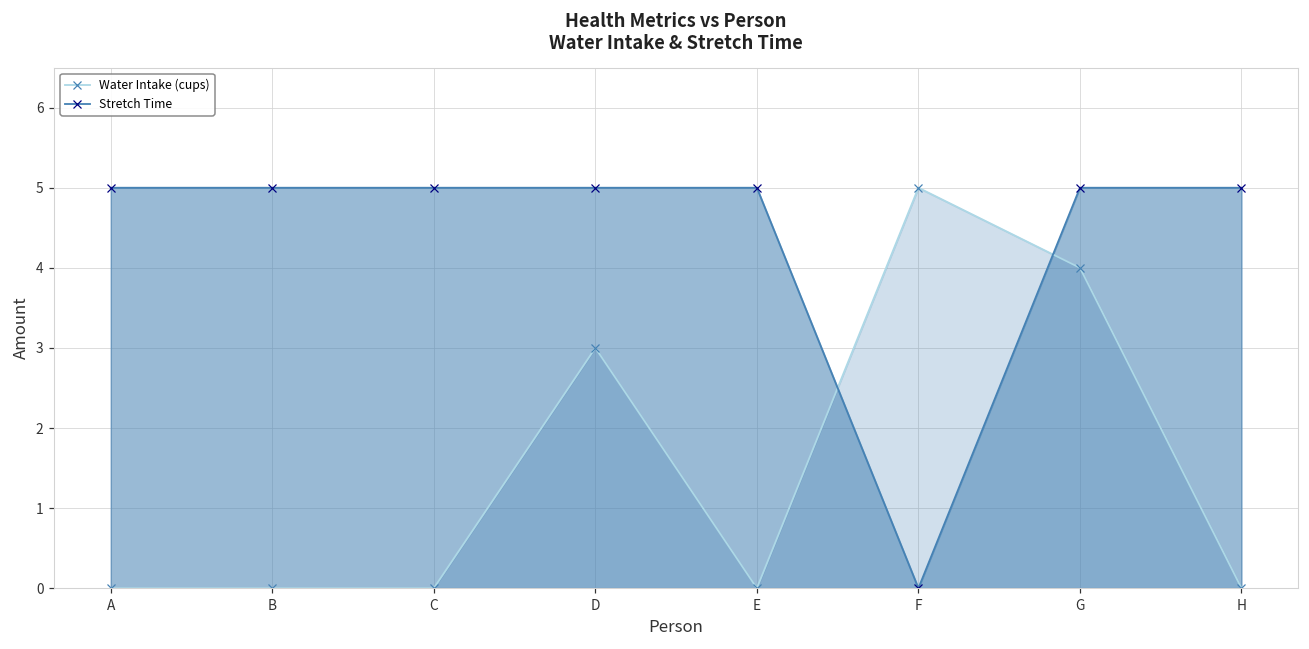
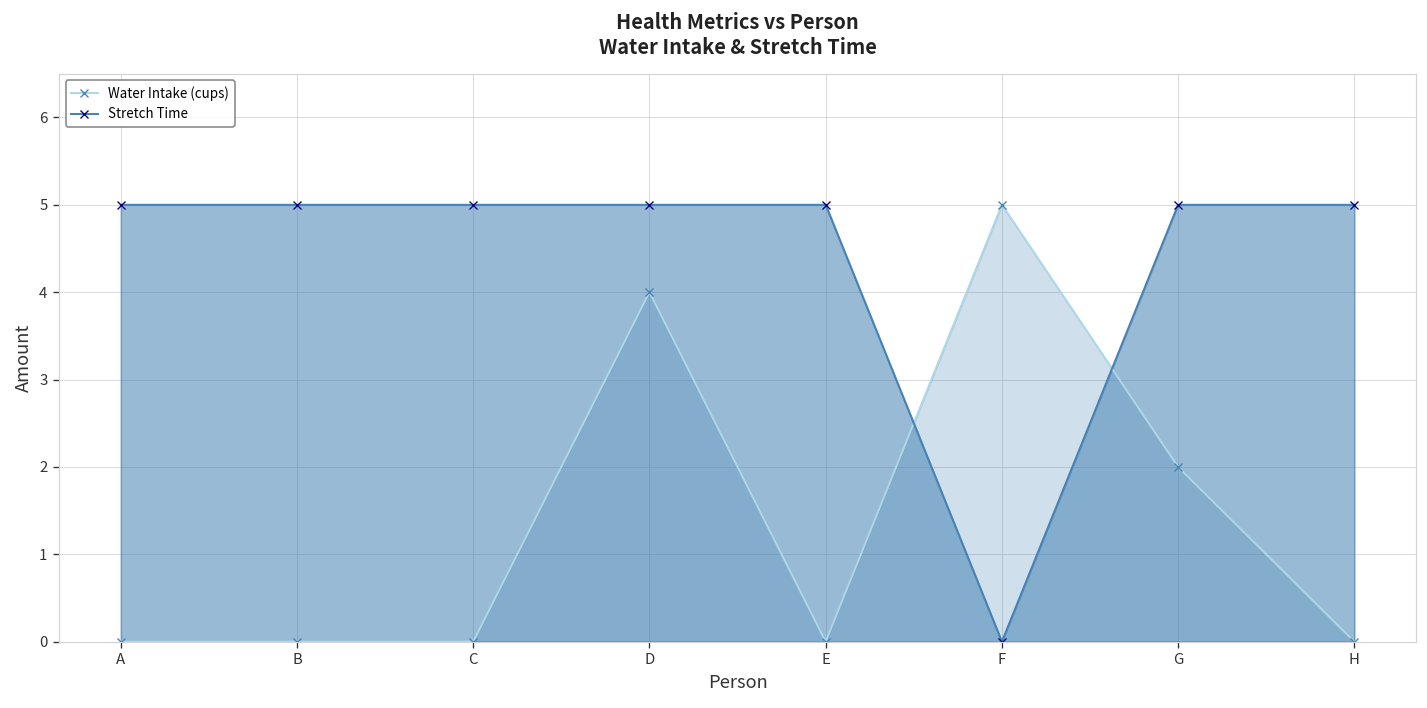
Water Intake (cups), D: 3 -> 4
Water Intake (cups), G: 4 -> 2
